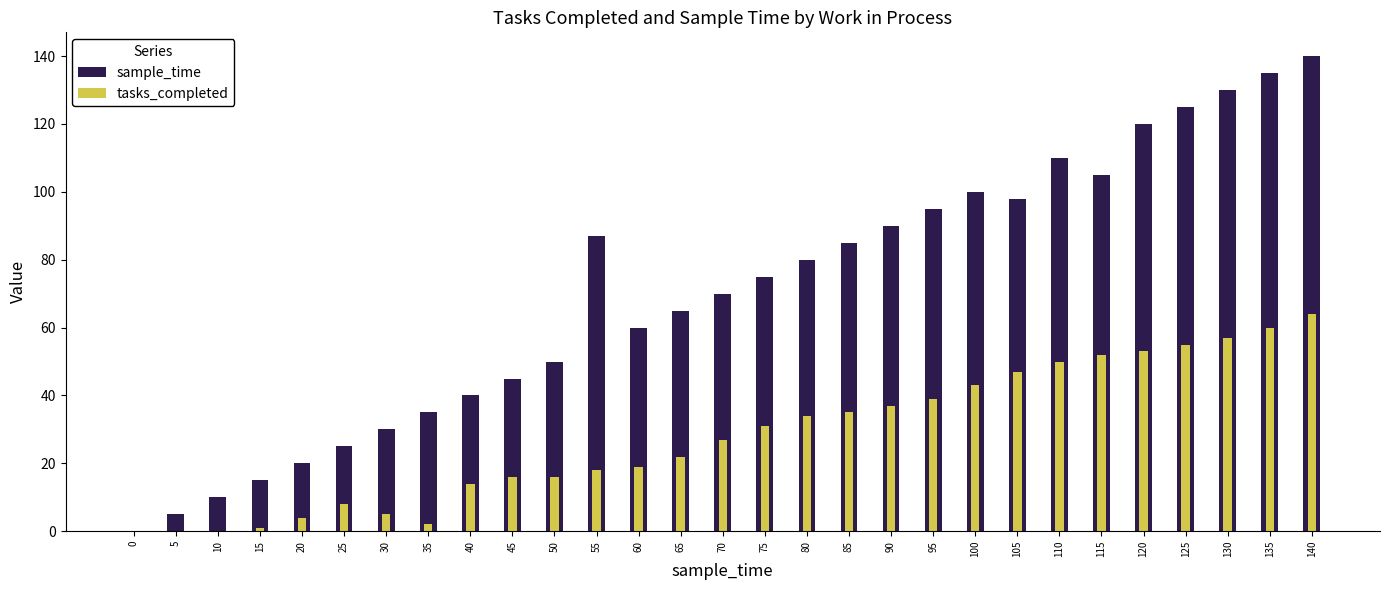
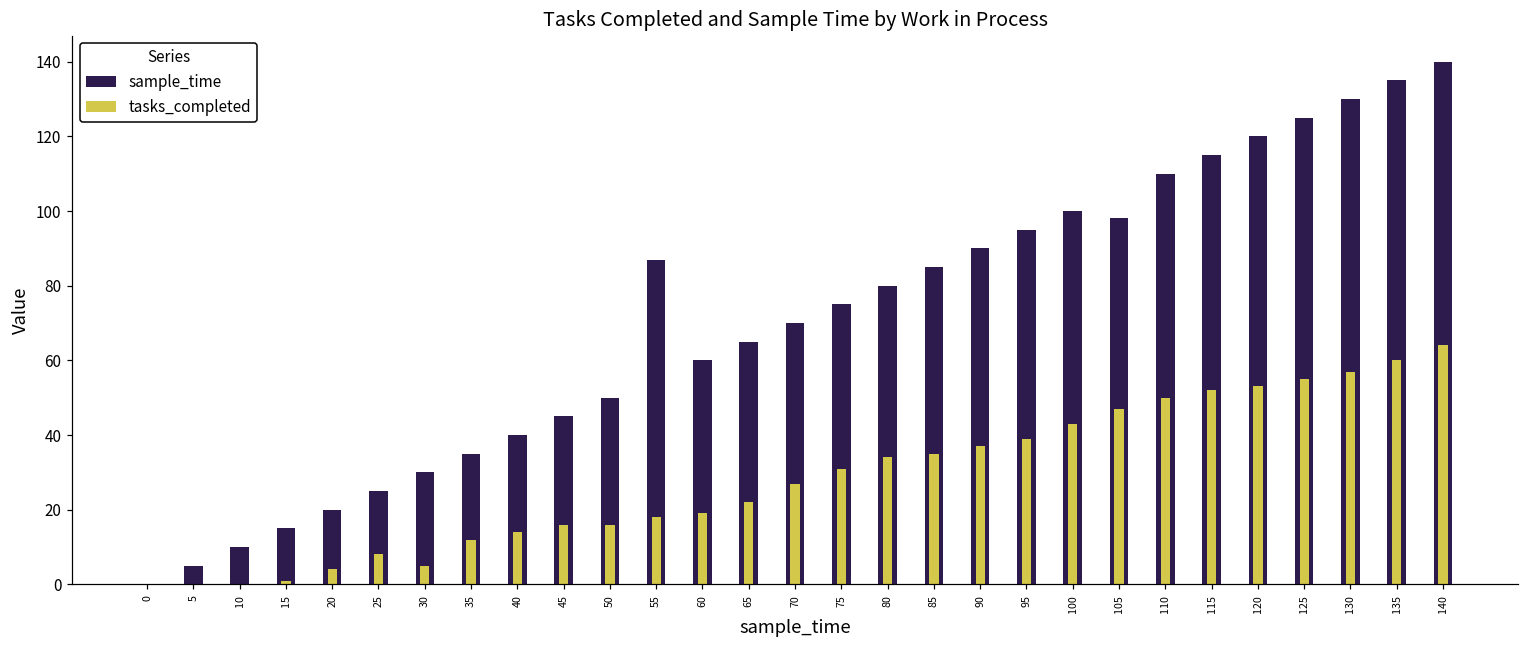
tasks_completed, 35: 2 -> 12
sample_time, 115: 105 -> 115
